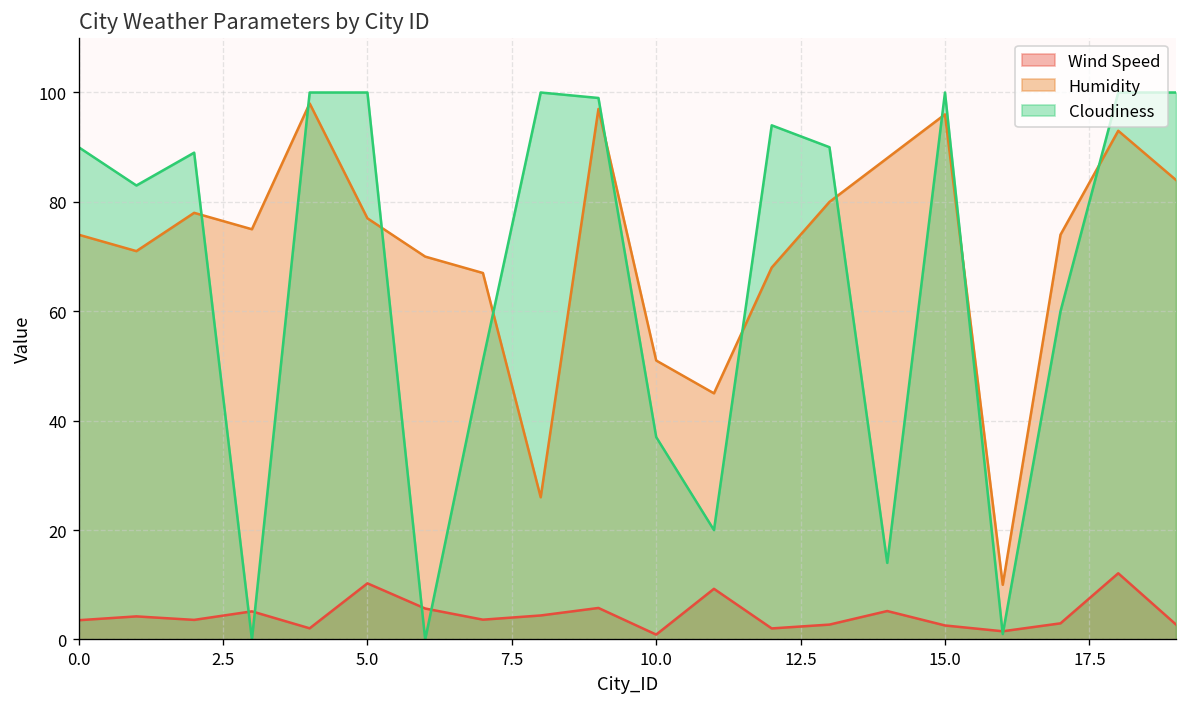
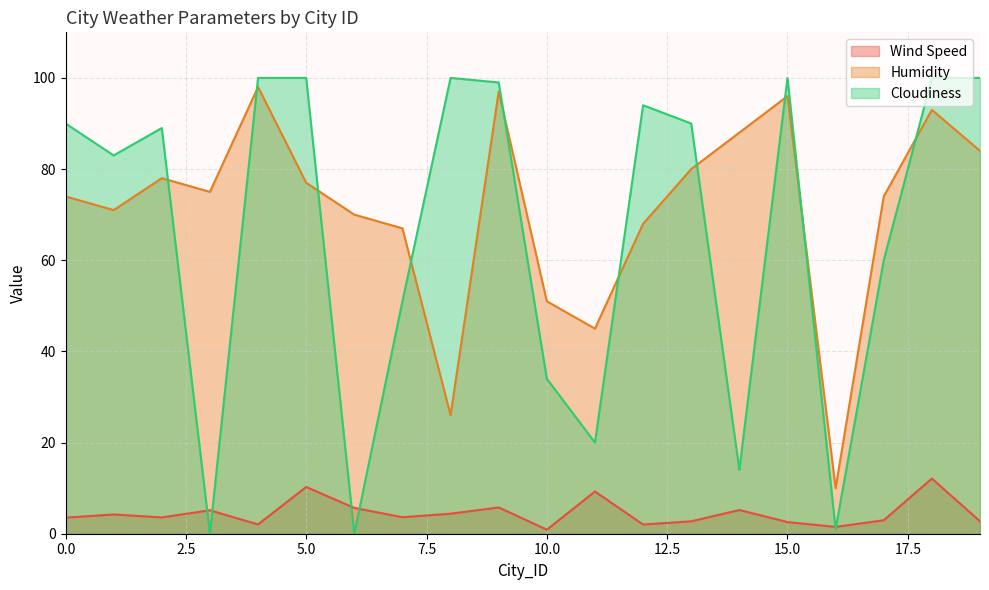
Cloudiness, 10.0: 37 -> 34
